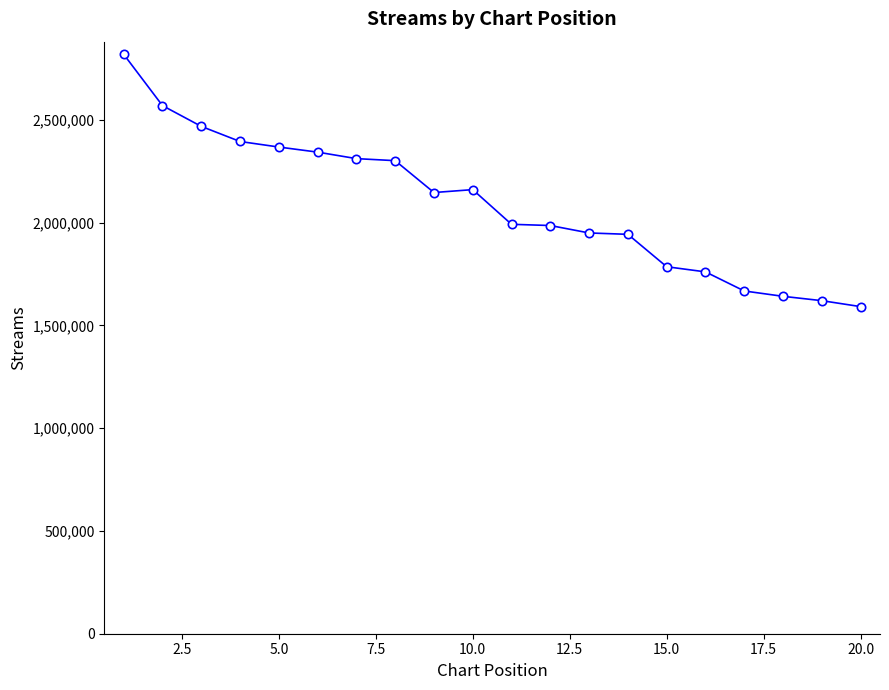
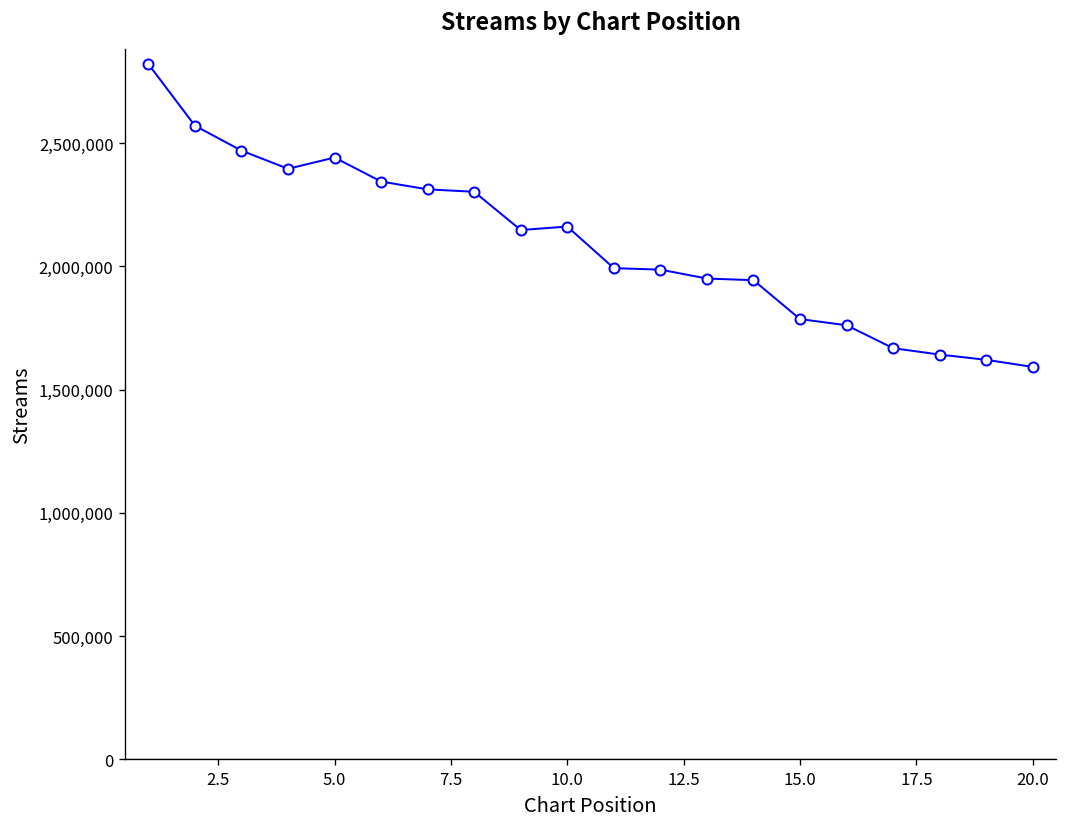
5.0: 2,370,000 -> 2,440,000
